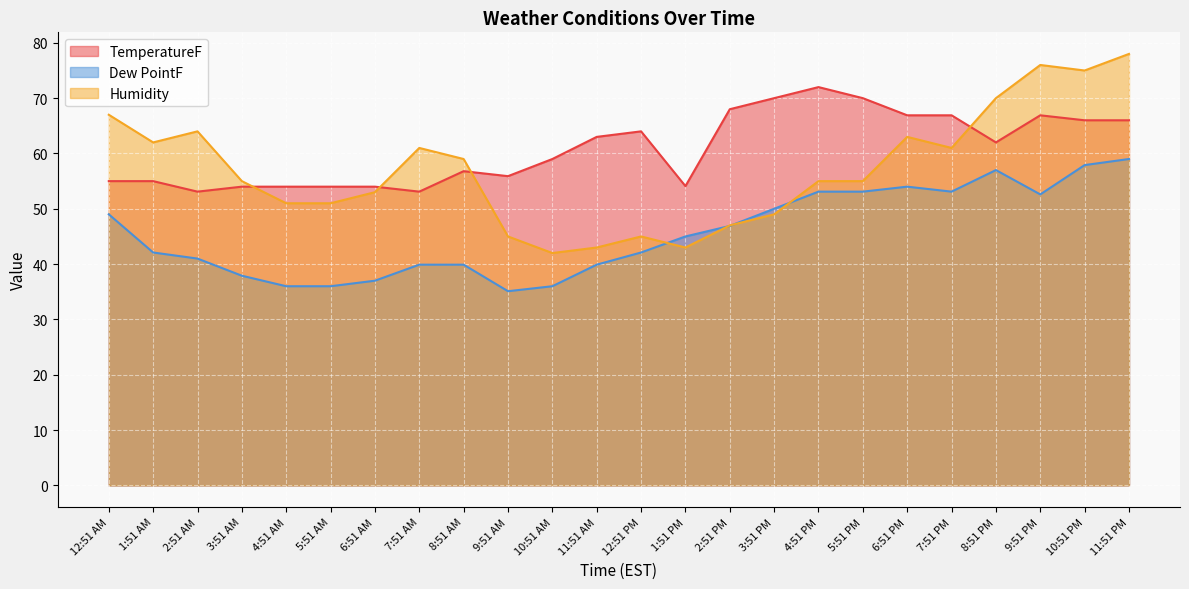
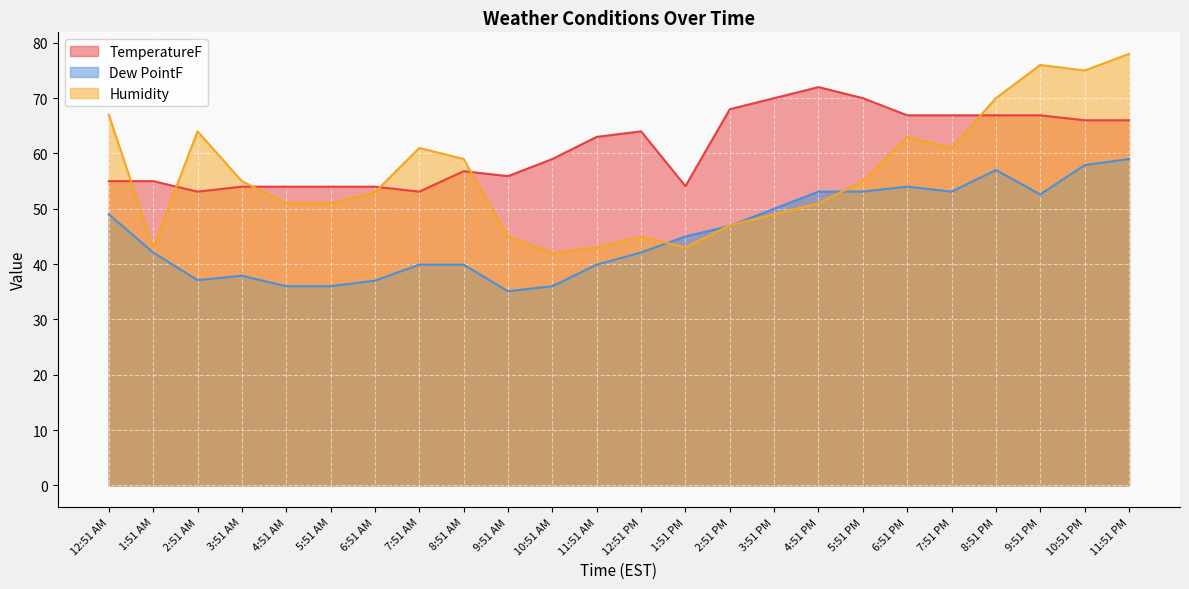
Humidity, 1:51 AM: 62 -> 43
Dew PointF, 2:51 AM: 41 -> 37
Humidity, 4:51 PM: 55 -> 51
TemperatureF, 8:51 PM: 62 -> 67
